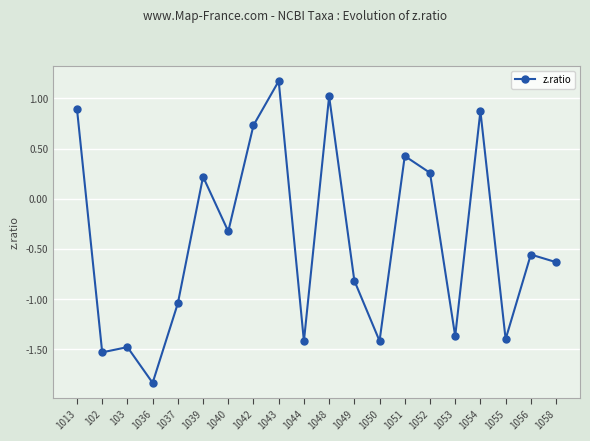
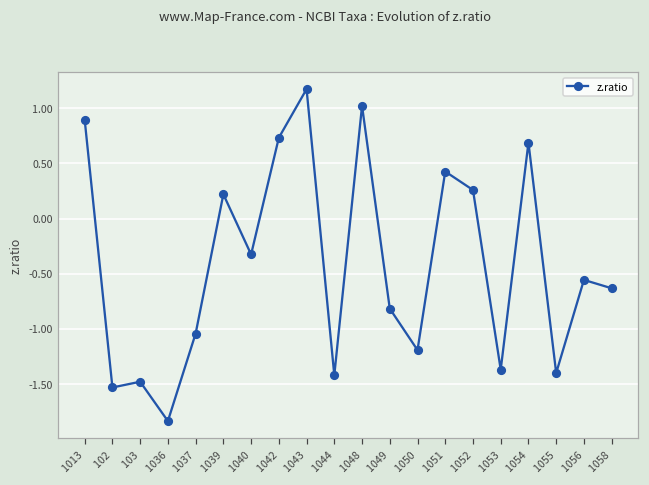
1050: -1.42 -> -1.19
1054: 0.87 -> 0.69
